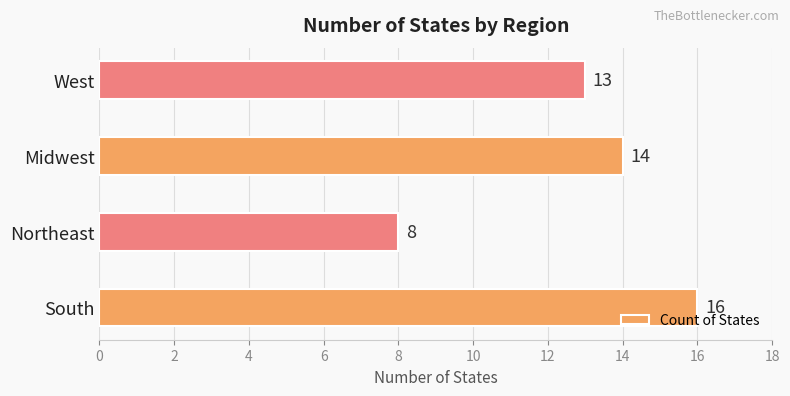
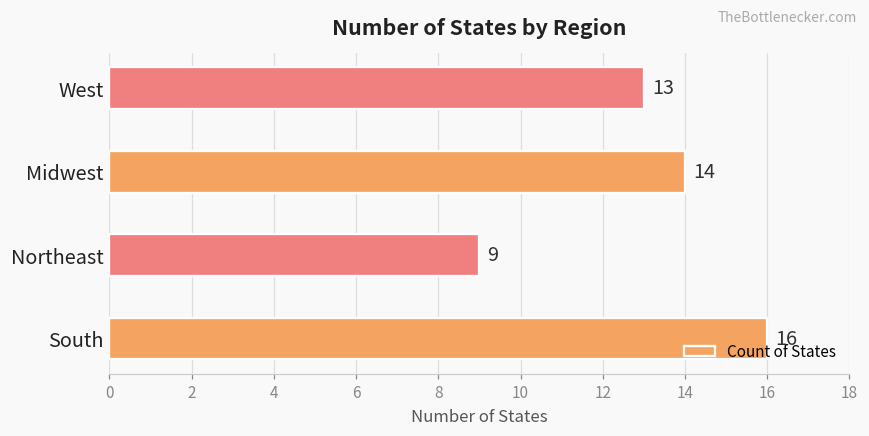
Northeast: 8 -> 9
